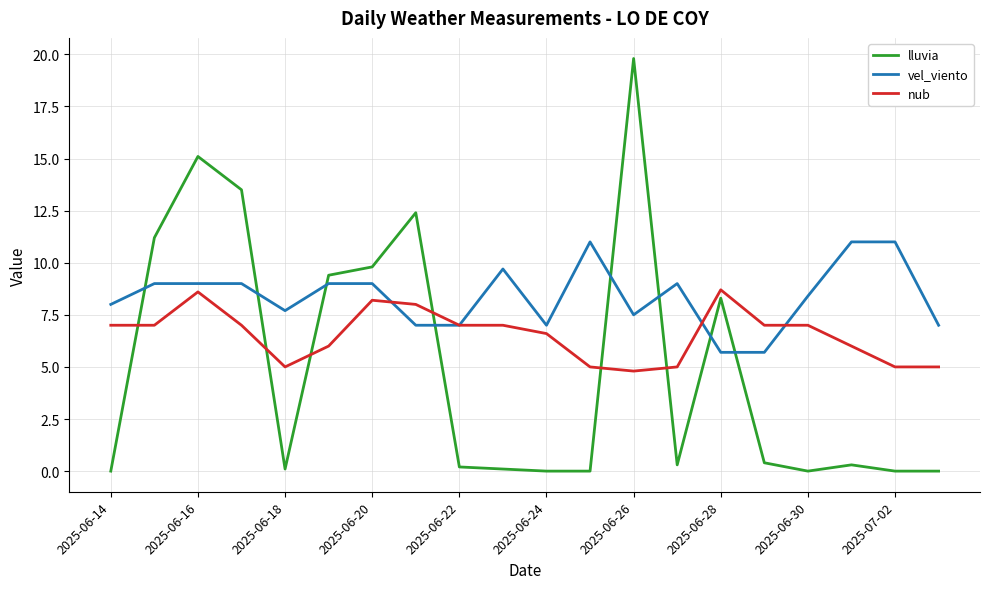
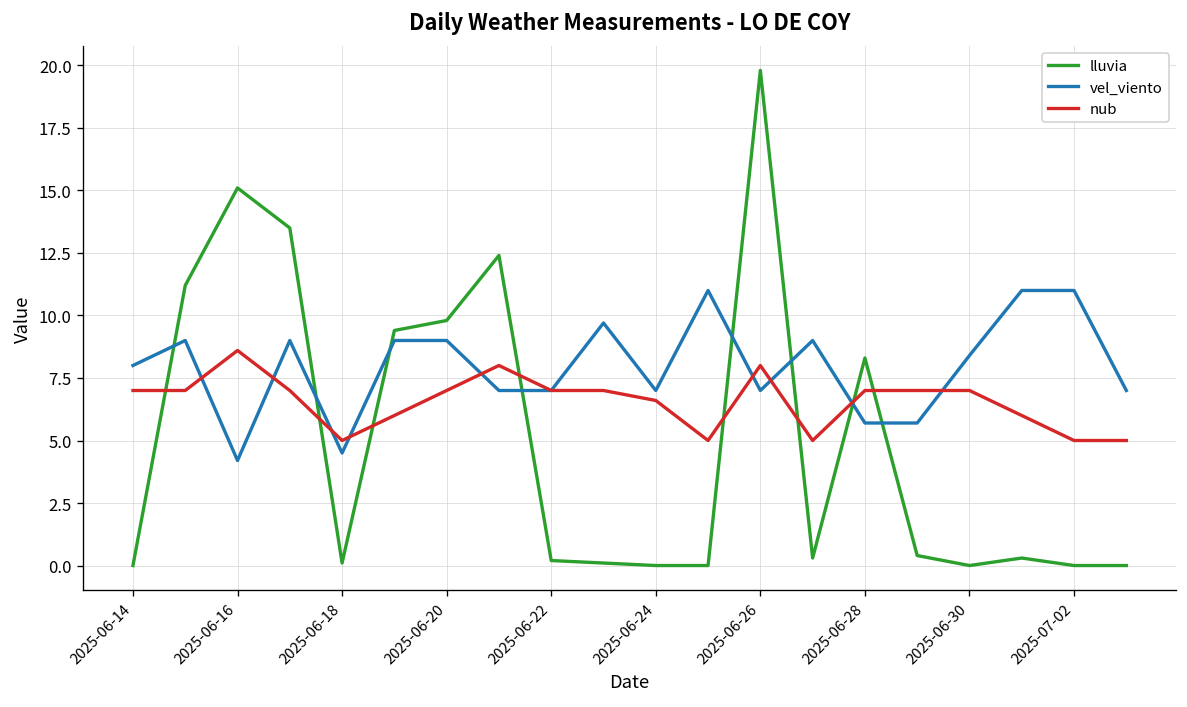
vel_viento, 2025-06-16: 9.0 -> 4.2
vel_viento, 2025-06-18: 7.7 -> 4.5
nub, 2025-06-20: 8.2 -> 7.0
vel_viento, 2025-06-26: 7.5 -> 7.0
nub, 2025-06-26: 4.8 -> 8.0
nub, 2025-06-28: 8.7 -> 7.0
